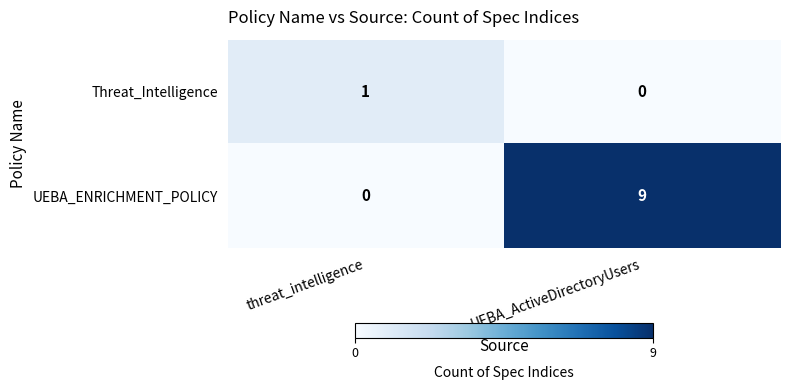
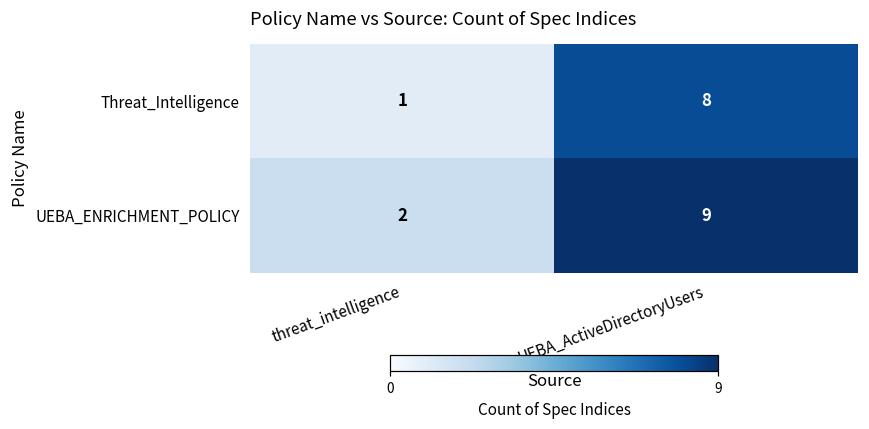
Threat_Intelligence, UEBA_ActiveDirectoryUsers: 0 -> 8
UEBA_ENRICHMENT_POLICY, threat_intelligence: 0 -> 2
